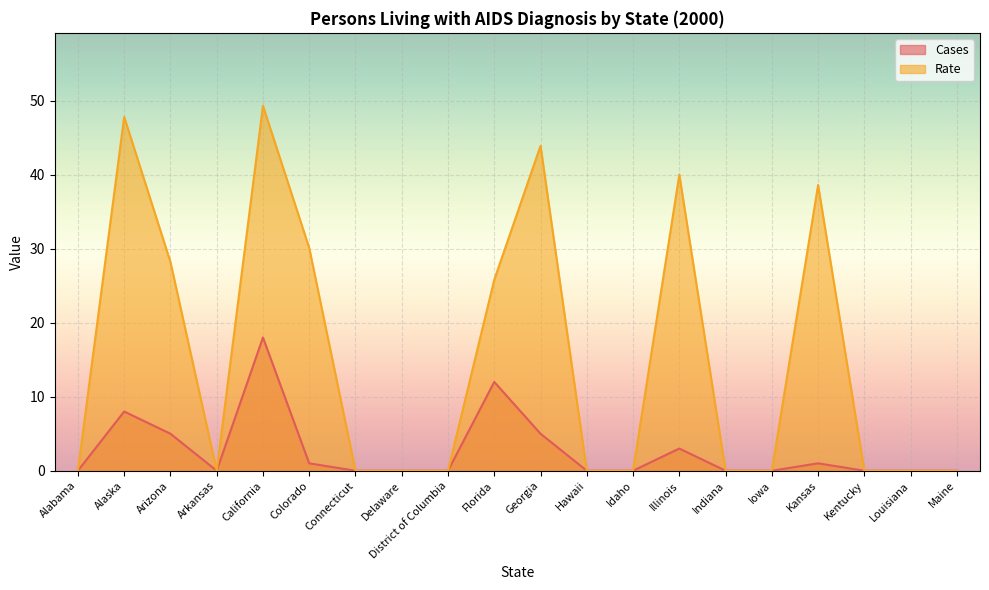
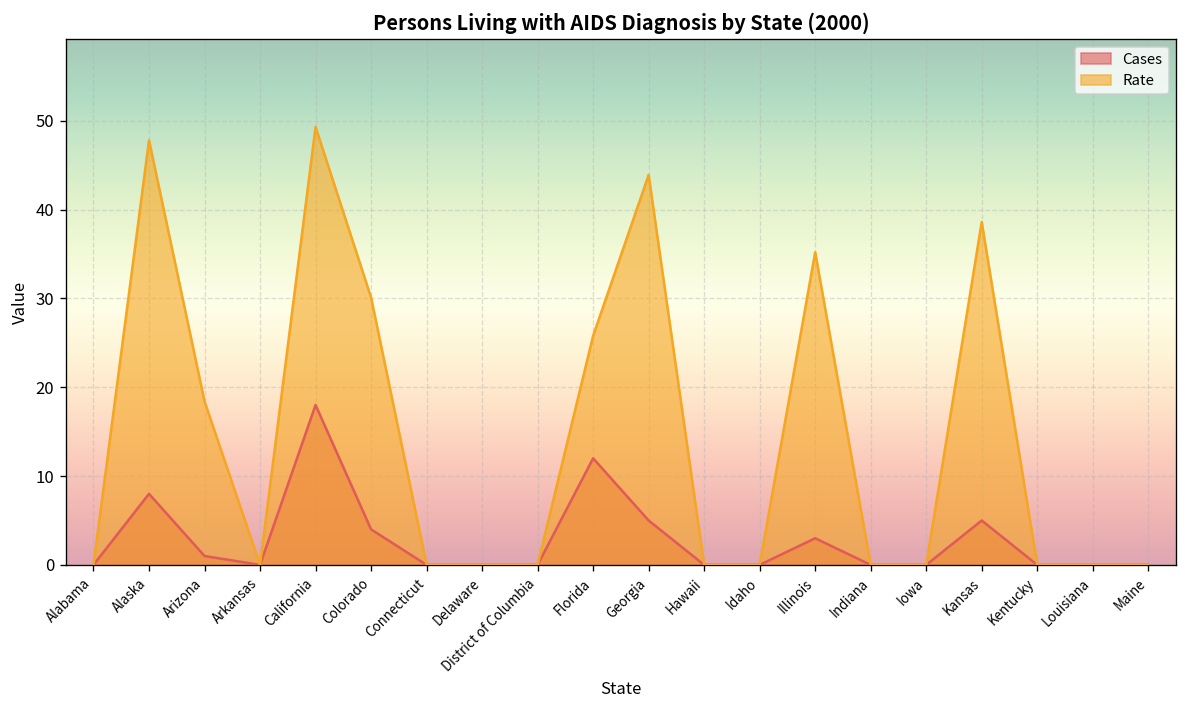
Cases, Arizona: 5 -> 1
Rate, Arizona: 28 -> 18
Cases, Colorado: 1 -> 4
Rate, Illinois: 40 -> 35
Cases, Kansas: 1 -> 5
